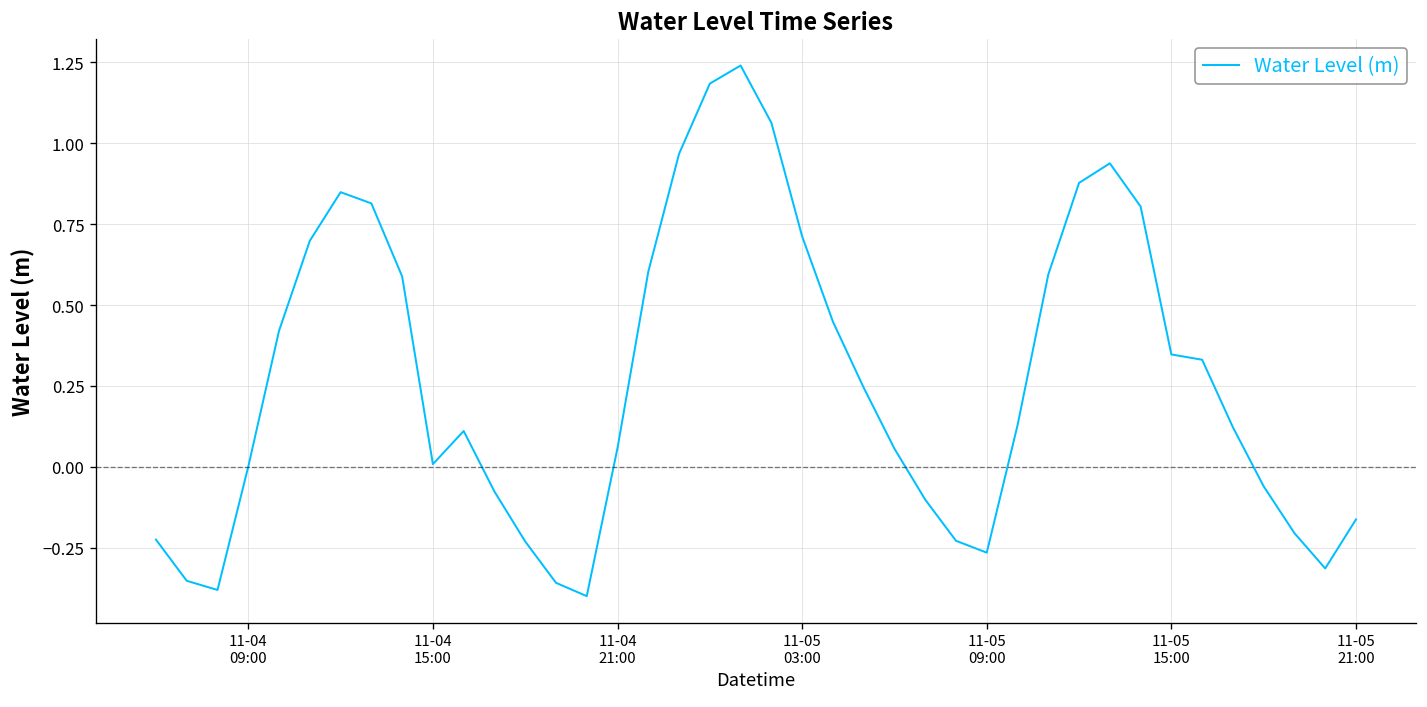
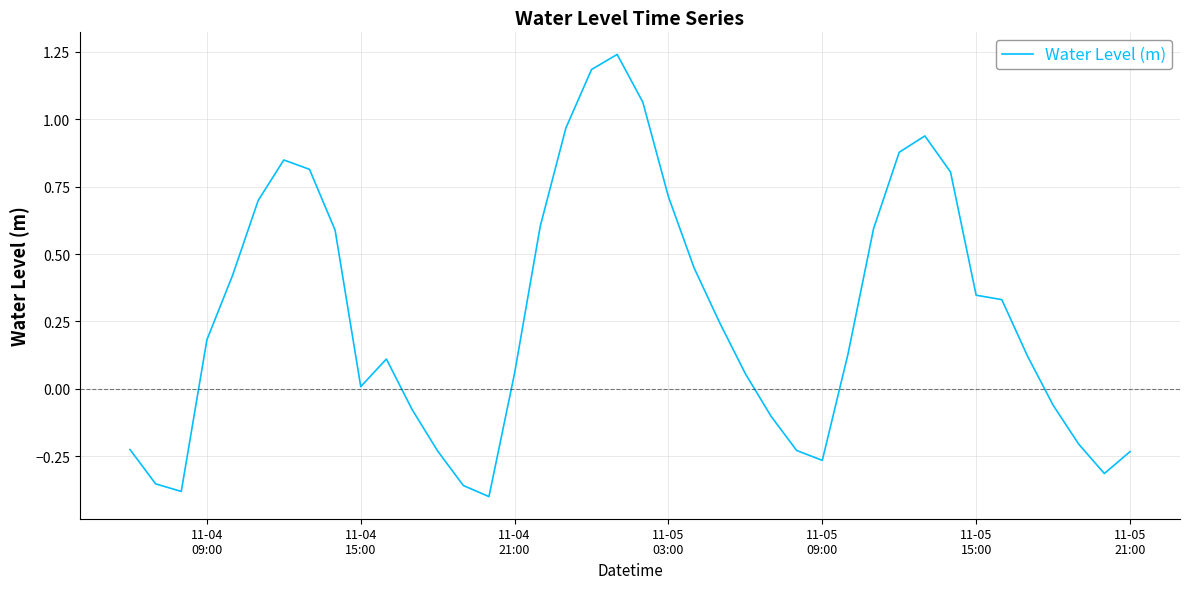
11-04 09:00: 0.00 -> 0.18
11-05 21:00: -0.16 -> -0.23
